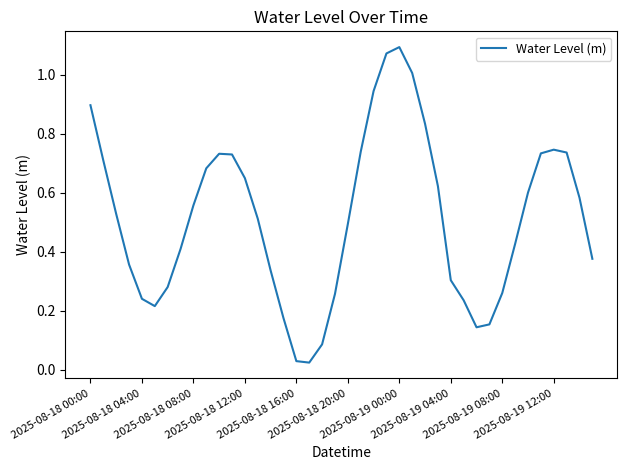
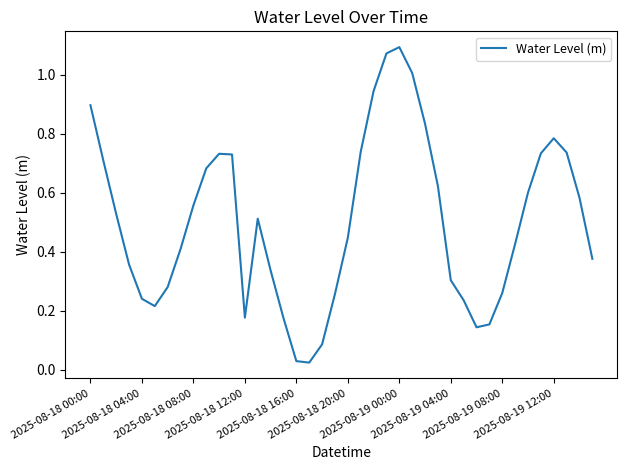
2025-08-18 12:00: 0.65 -> 0.18
2025-08-18 20:00: 0.49 -> 0.45
2025-08-19 12:00: 0.75 -> 0.78
